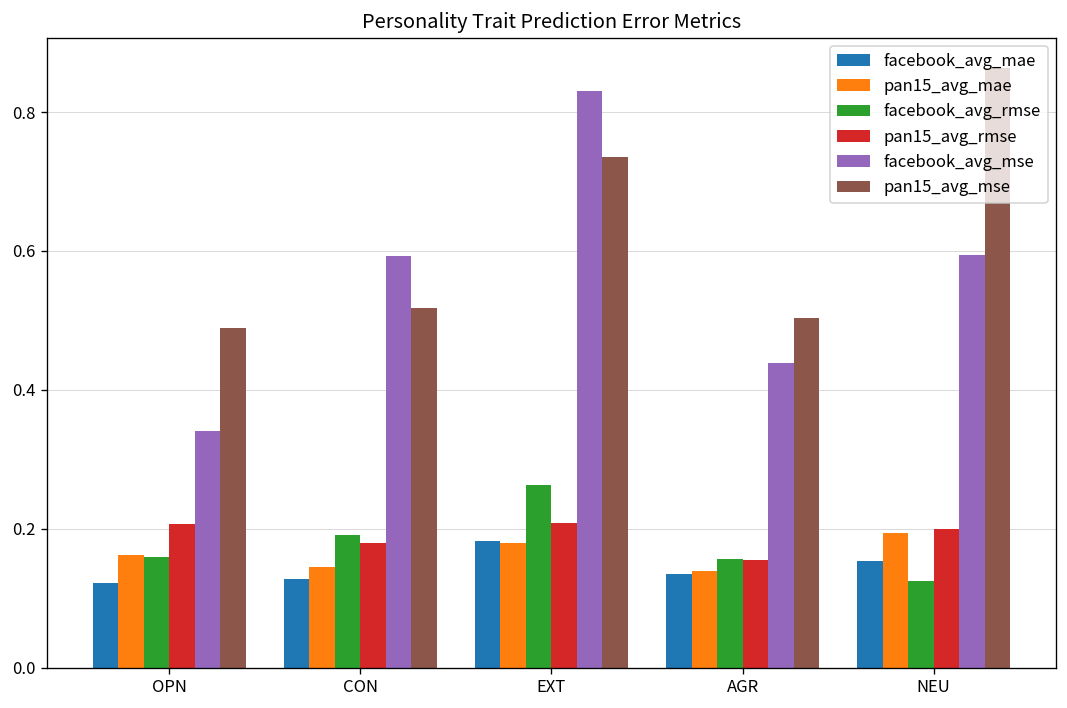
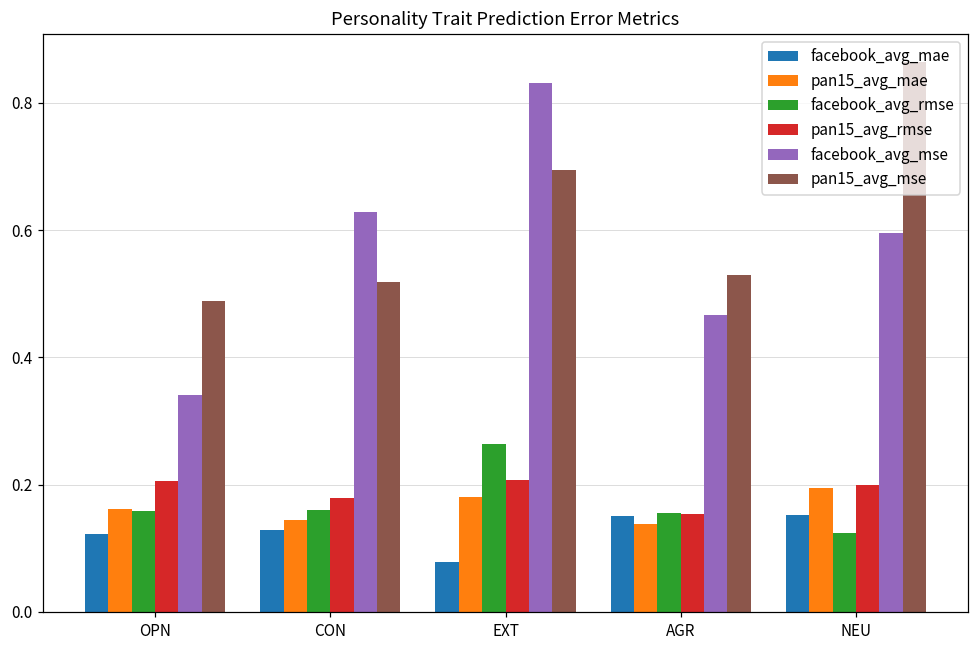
facebook_avg_rmse, CON: 0.19 -> 0.16
facebook_avg_mse, CON: 0.59 -> 0.63
facebook_avg_mae, EXT: 0.18 -> 0.08
pan15_avg_mse, EXT: 0.73 -> 0.69
facebook_avg_mae, AGR: 0.13 -> 0.15
facebook_avg_mse, AGR: 0.44 -> 0.47
pan15_avg_mse, AGR: 0.50 -> 0.53
